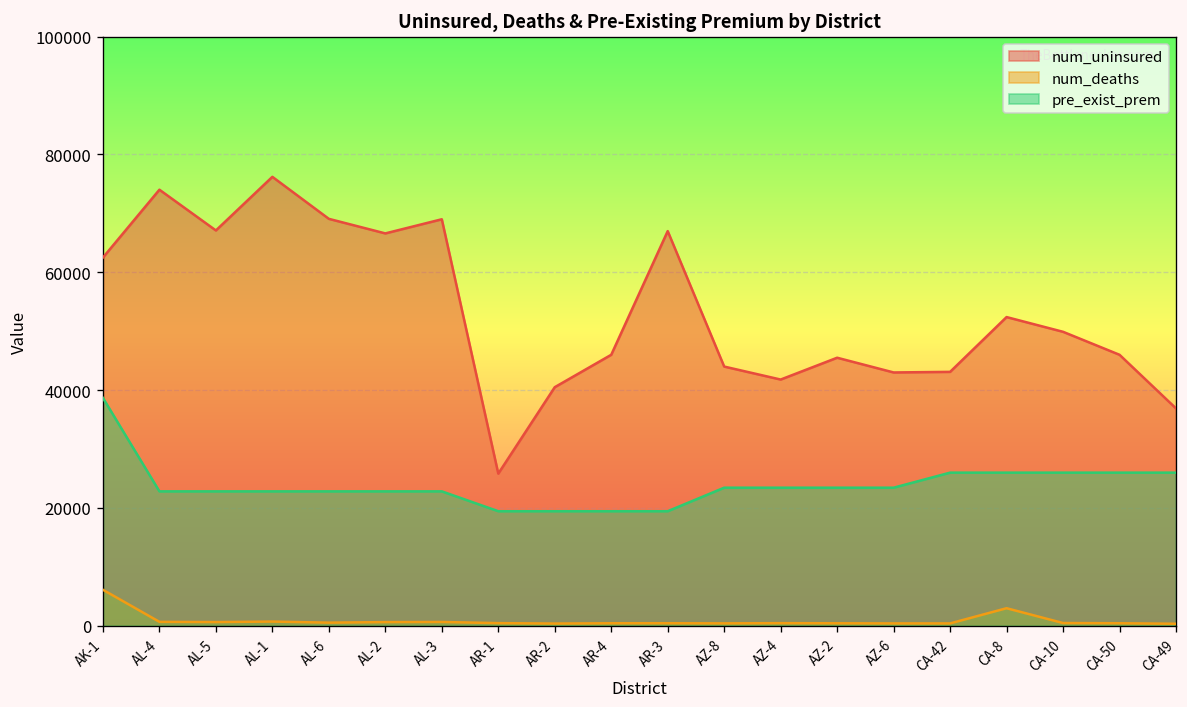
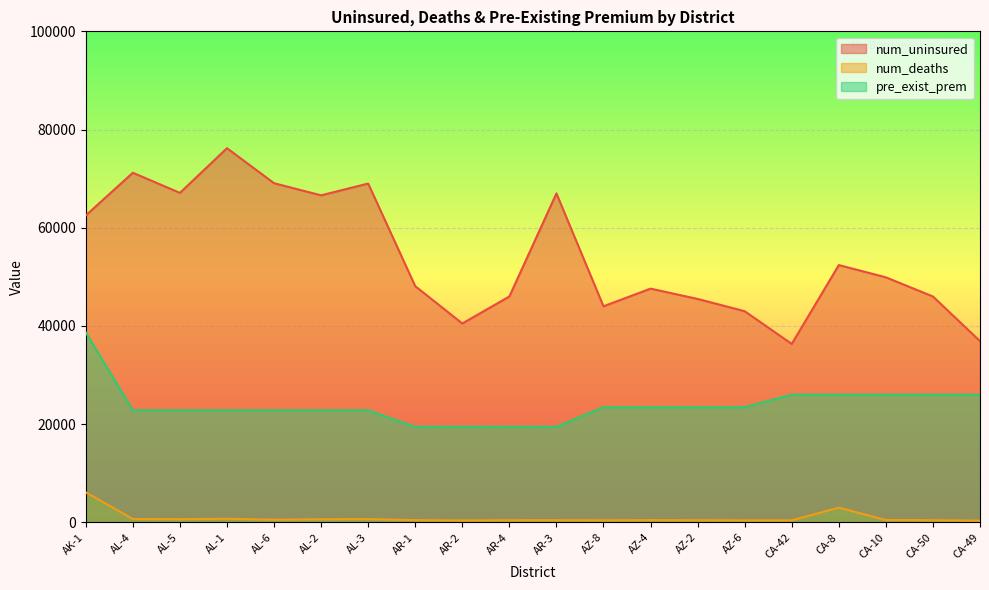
num_uninsured, AL-4: 74000 -> 71000
num_uninsured, AR-1: 26000 -> 48000
num_uninsured, AZ-4: 42000 -> 48000
num_uninsured, CA-42: 43000 -> 36000
